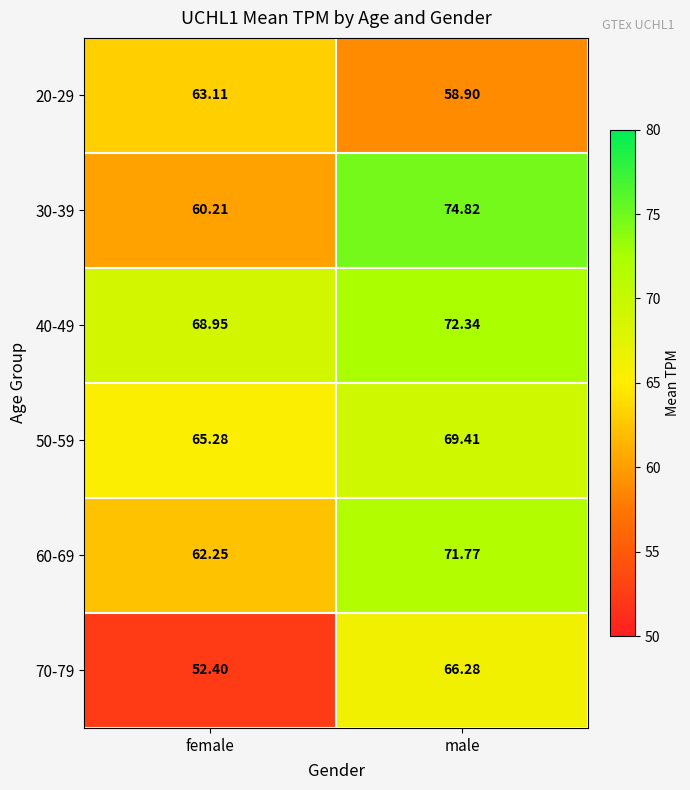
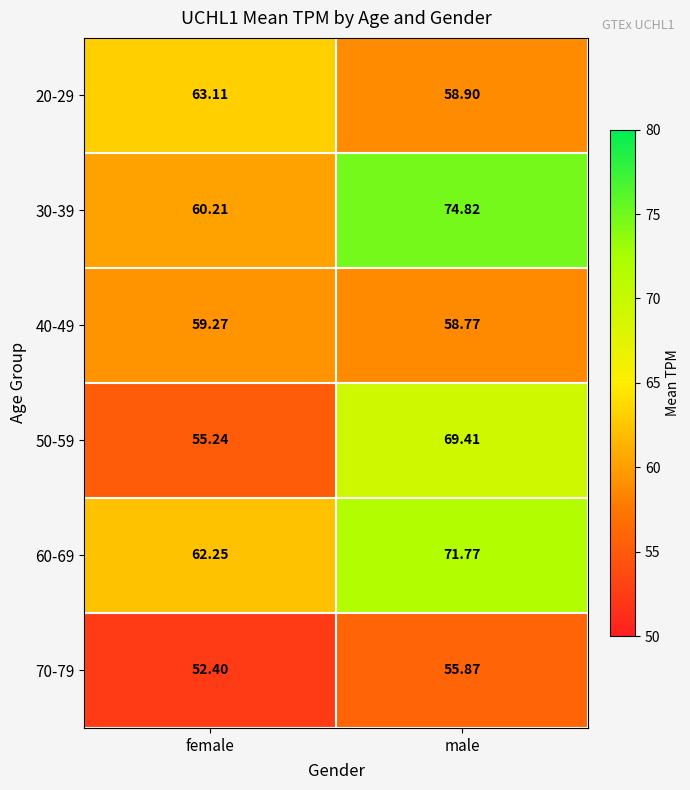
40-49, female: 68.95 -> 59.27
40-49, male: 72.34 -> 58.77
50-59, female: 65.28 -> 55.24
70-79, male: 66.28 -> 55.87
